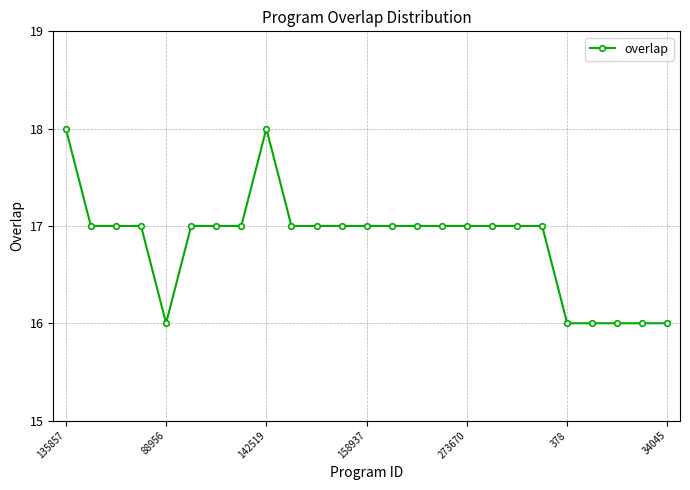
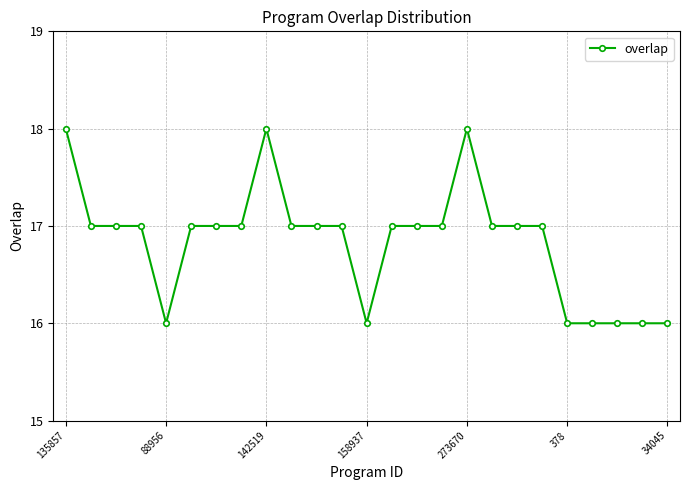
158937: 17 -> 16
273670: 17 -> 18
